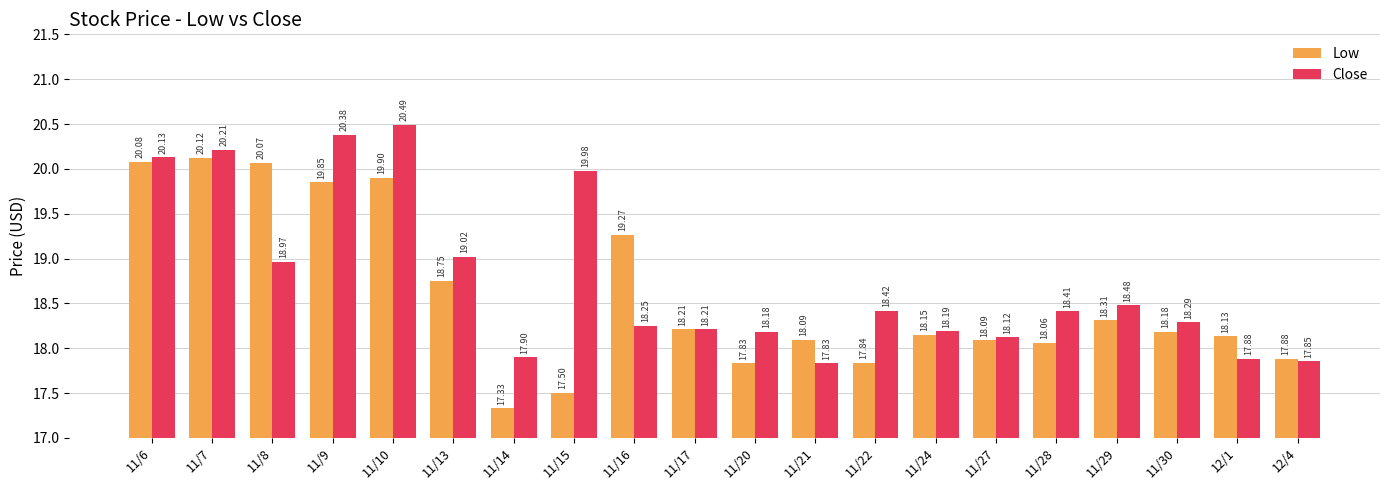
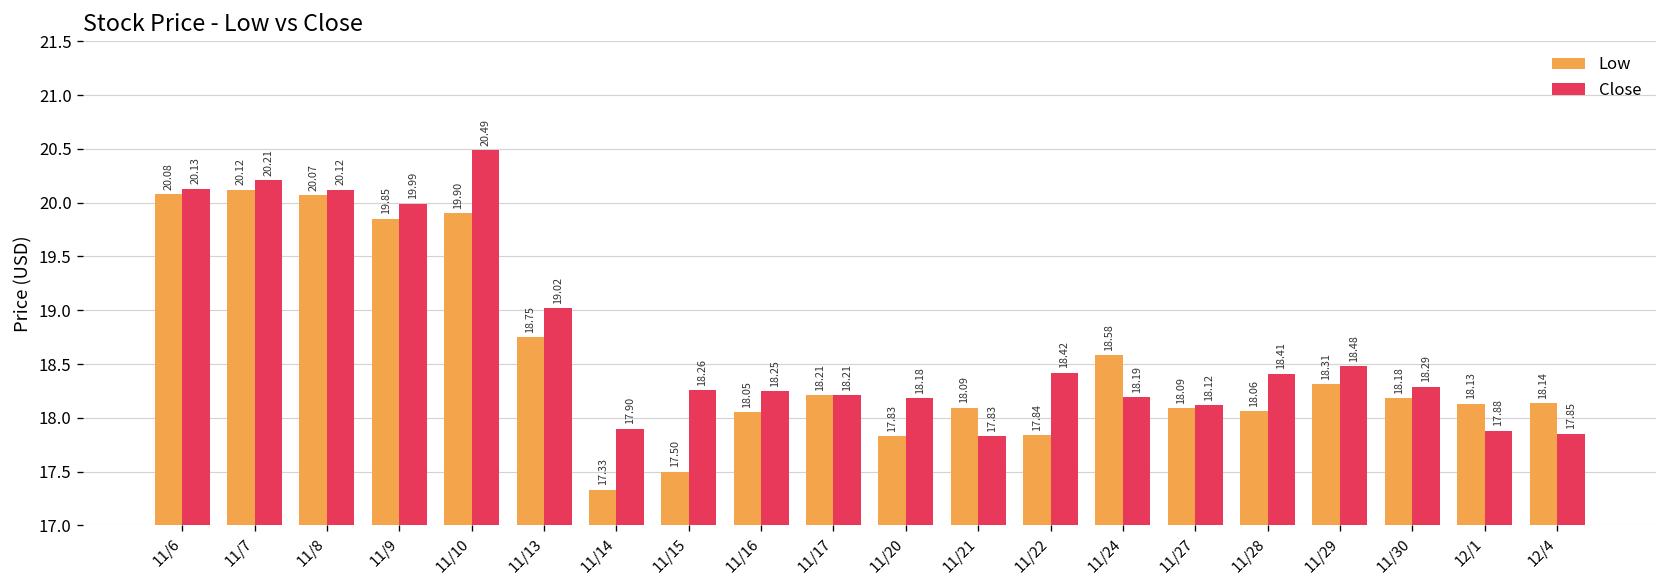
Close, 11/8: 18.97 -> 20.12
Close, 11/9: 20.38 -> 19.99
Close, 11/15: 19.98 -> 18.26
Low, 11/16: 19.27 -> 18.05
Low, 11/24: 18.15 -> 18.58
Low, 12/4: 17.88 -> 18.14
